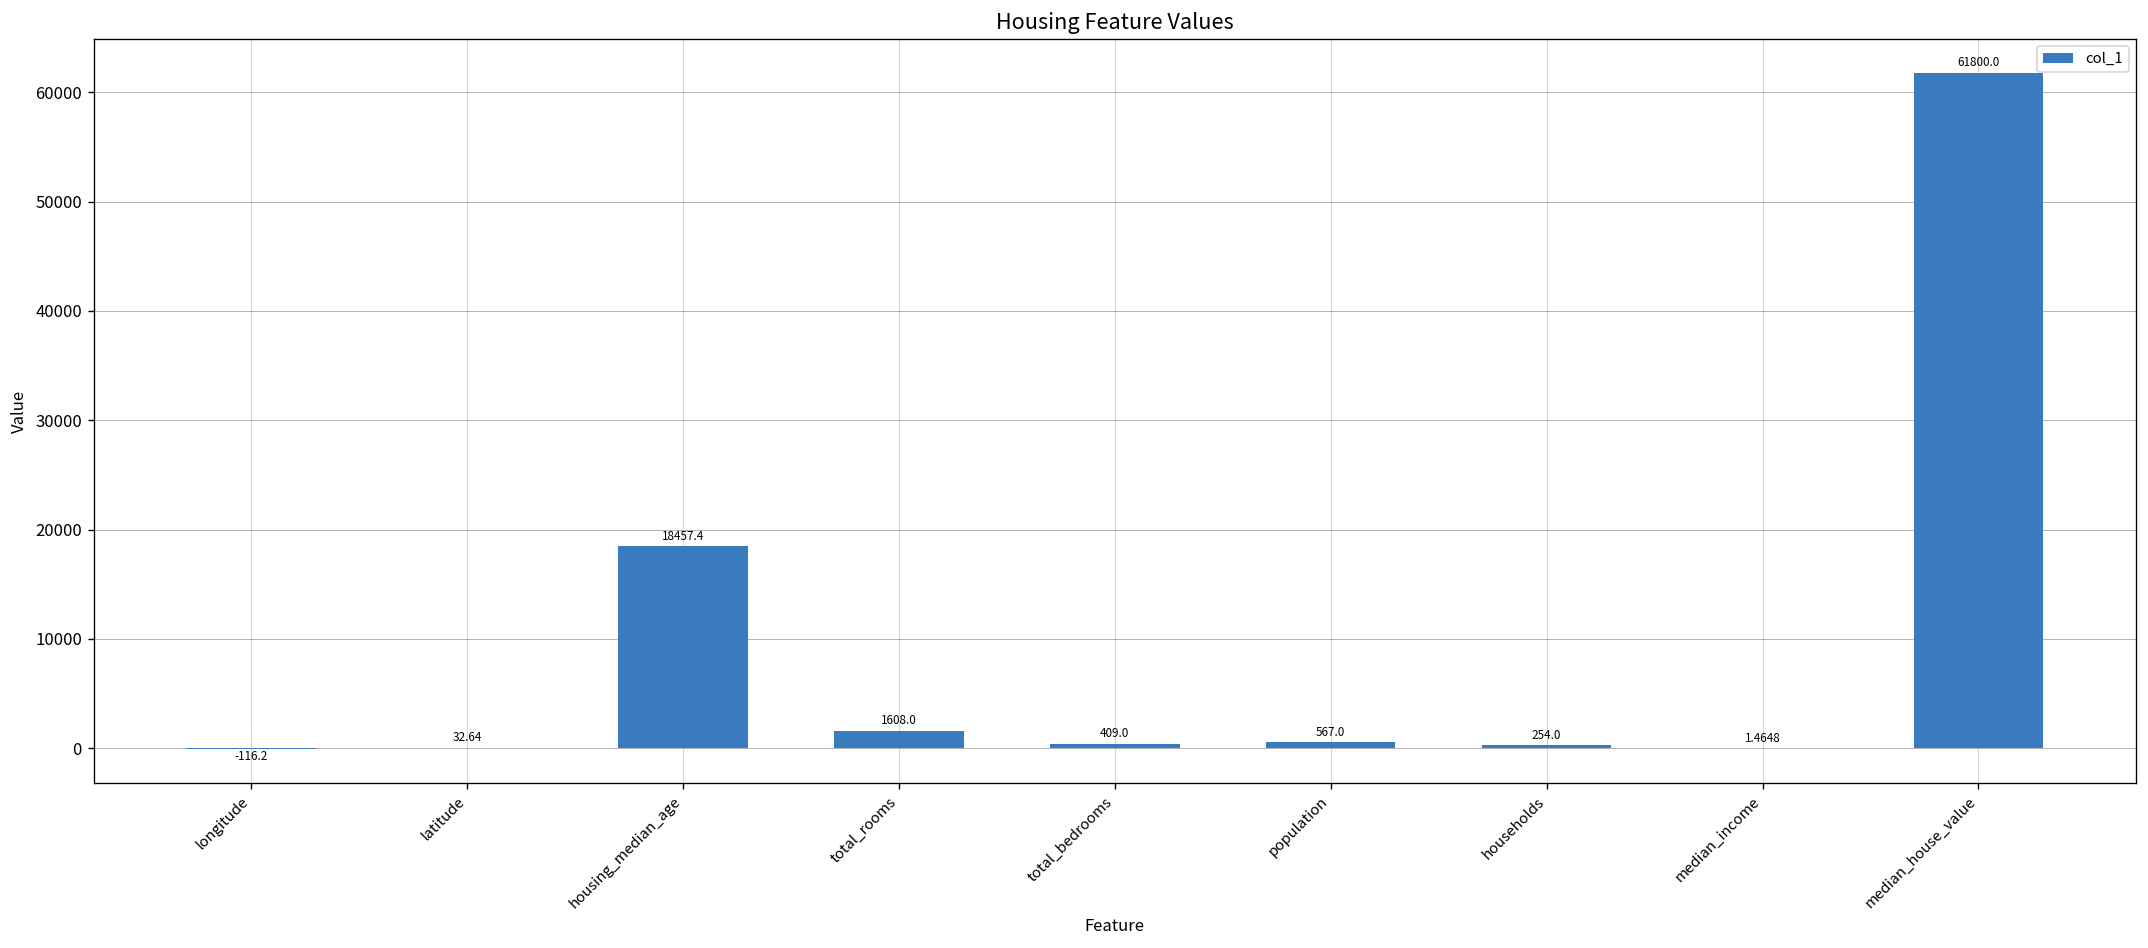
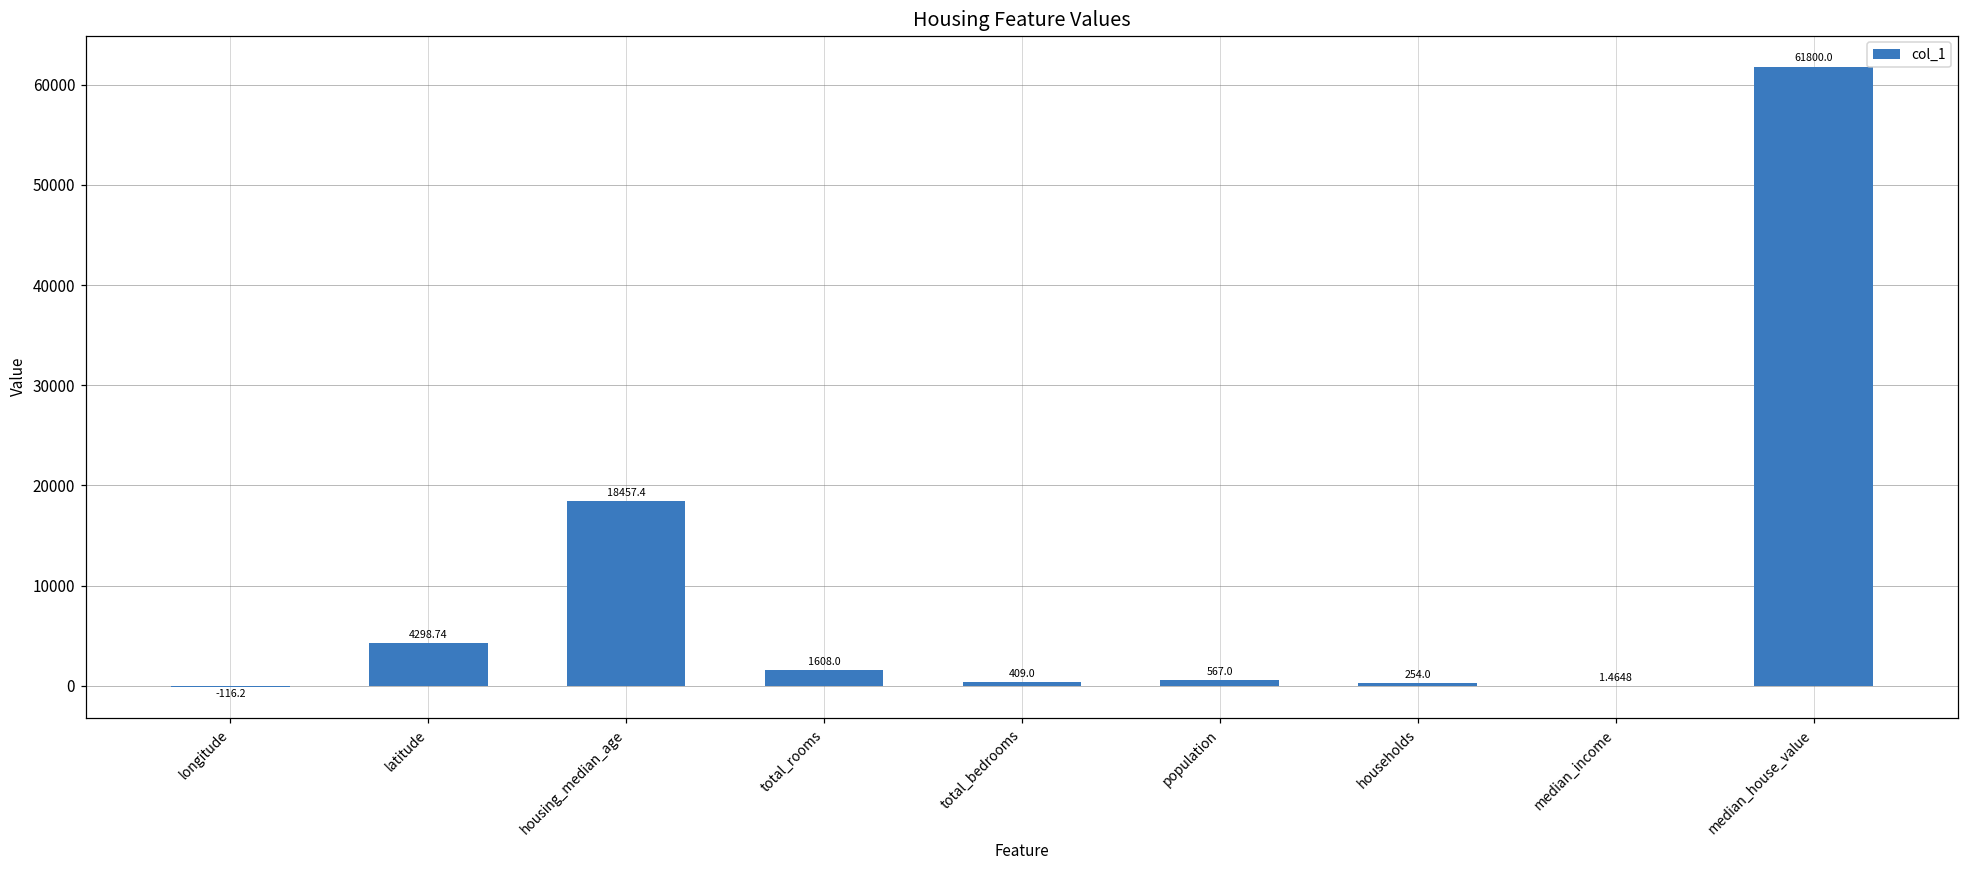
latitude: 32.64 -> 4298.74
